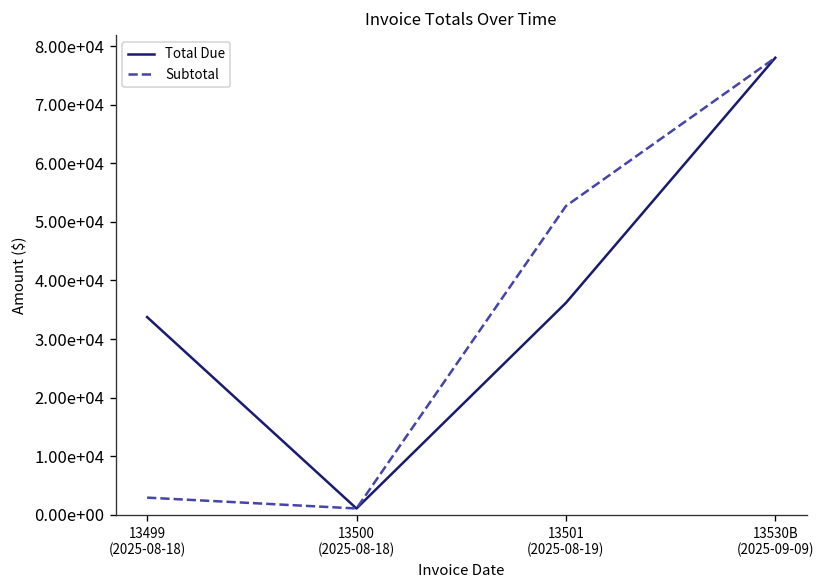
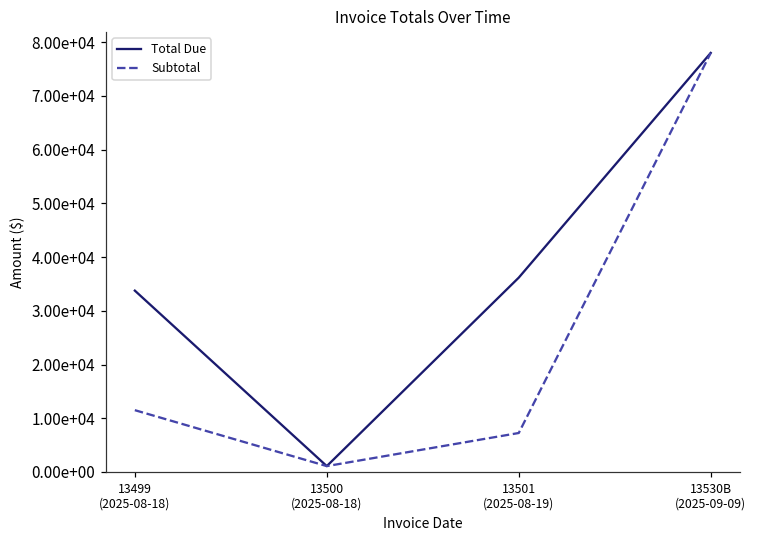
Subtotal, 13499 (2025-08-18): 3000 -> 12000
Subtotal, 13501 (2025-08-19): 53000 -> 7000
